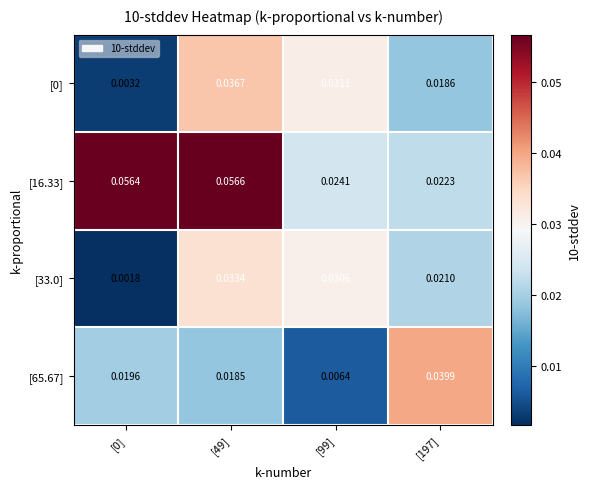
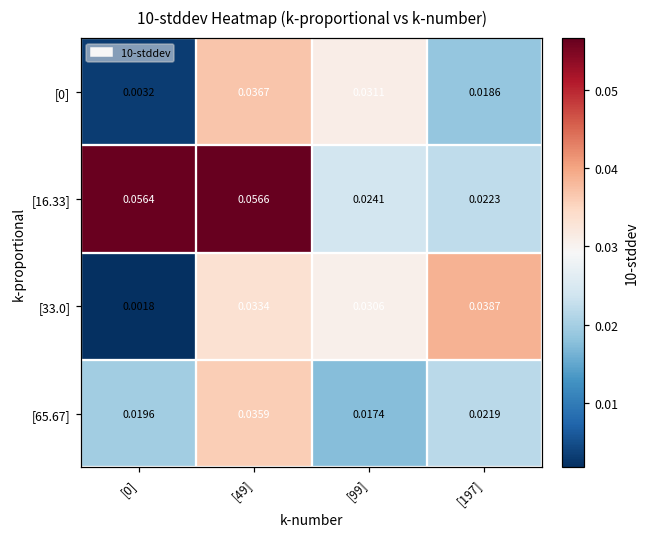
[33.0], [197]: 0.0210 -> 0.0387
[65.67], [49]: 0.0185 -> 0.0359
[65.67], [99]: 0.0064 -> 0.0174
[65.67], [197]: 0.0399 -> 0.0219
